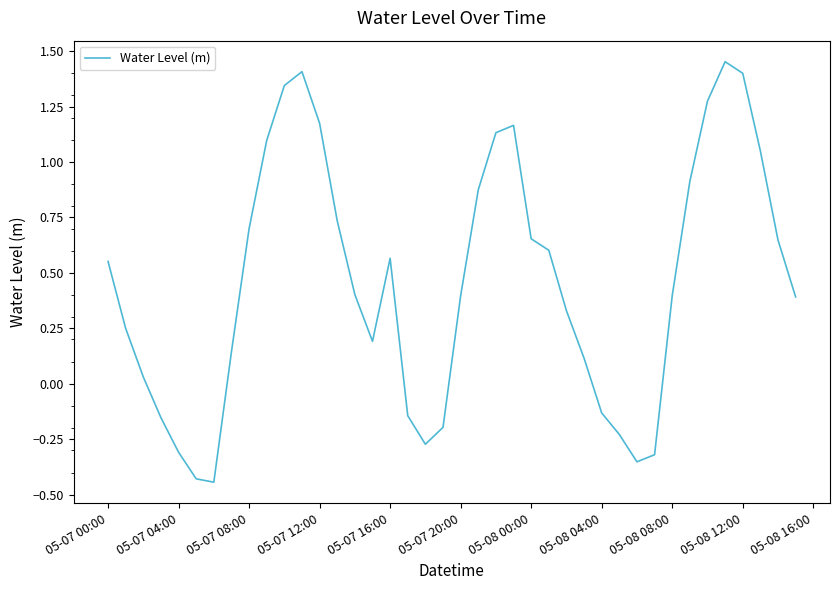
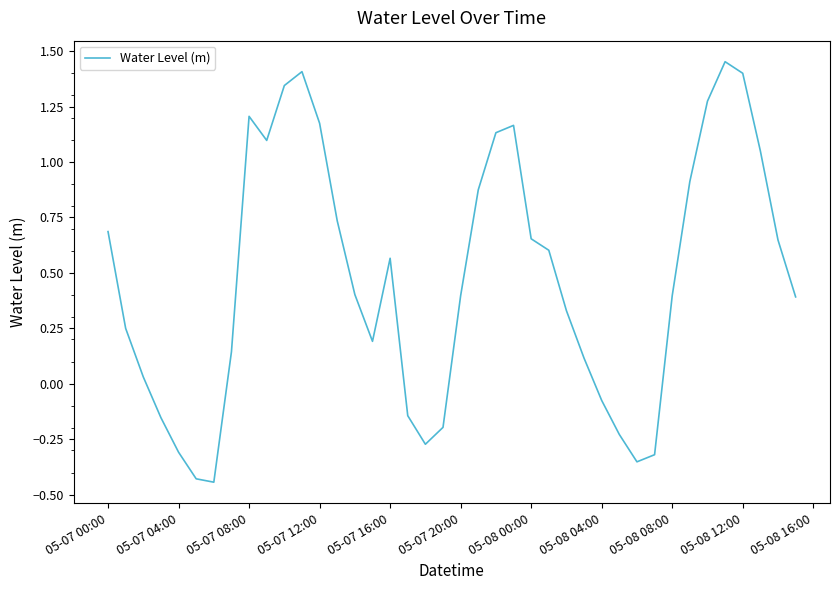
05-07 00:00: 0.55 -> 0.69
05-07 08:00: 0.70 -> 1.21
05-08 04:00: -0.13 -> -0.07
